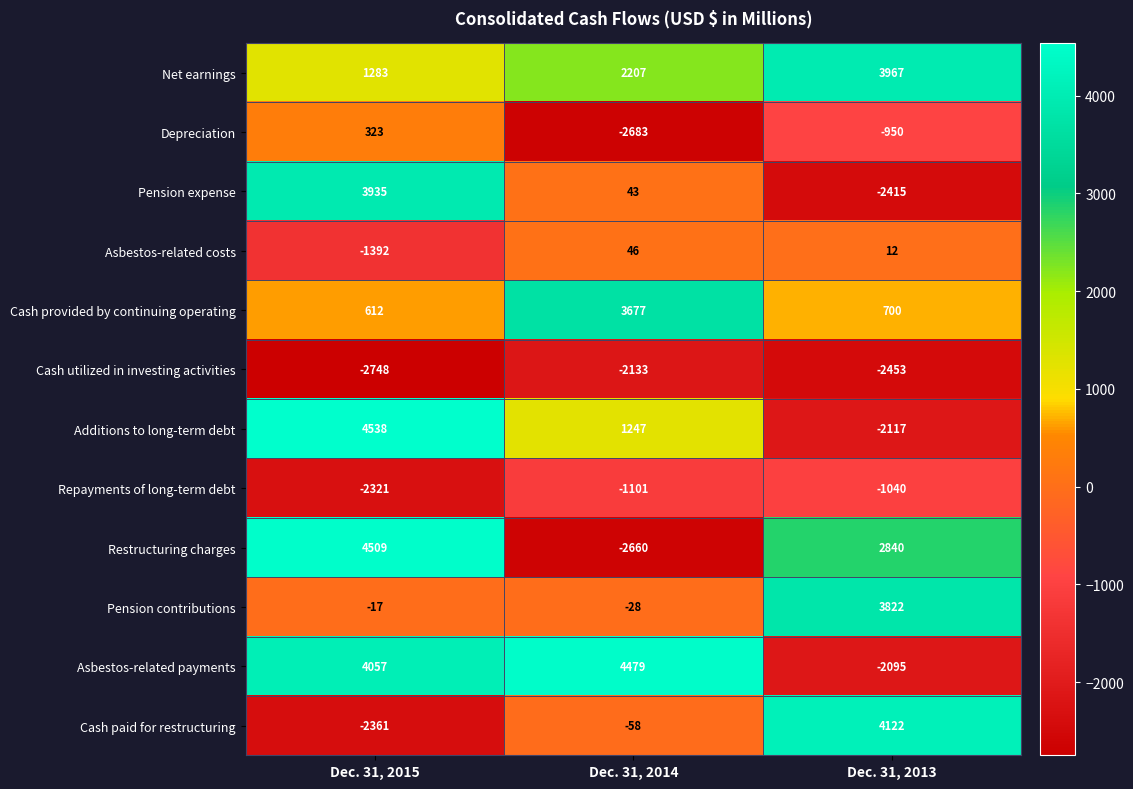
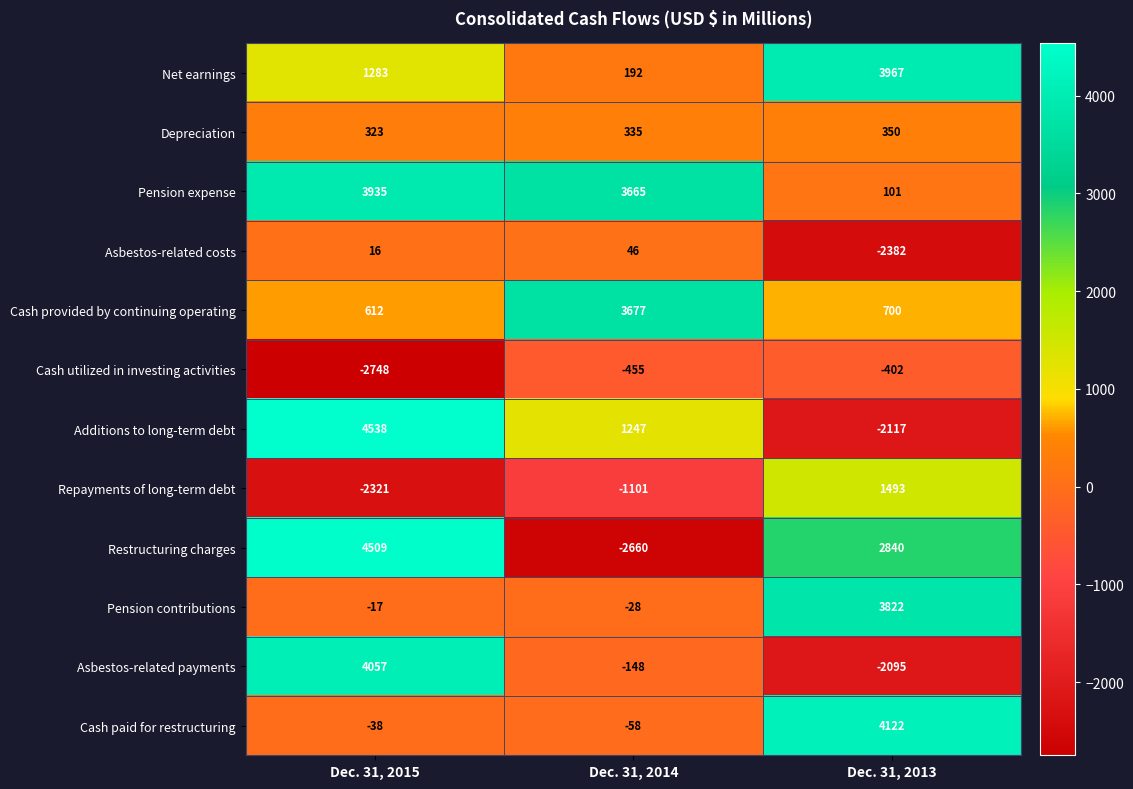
Net earnings, Dec. 31, 2014: 2207 -> 192
Depreciation, Dec. 31, 2014: -2683 -> 335
Depreciation, Dec. 31, 2013: -950 -> 350
Pension expense, Dec. 31, 2014: 43 -> 3665
Pension expense, Dec. 31, 2013: -2415 -> 101
Asbestos-related costs, Dec. 31, 2015: -1392 -> 16
Asbestos-related costs, Dec. 31, 2013: 12 -> -2382
Cash utilized in investing activities, Dec. 31, 2014: -2133 -> -455
Cash utilized in investing activities, Dec. 31, 2013: -2453 -> -402
Repayments of long-term debt, Dec. 31, 2013: -1040 -> 1493
Asbestos-related payments, Dec. 31, 2014: 4479 -> -148
Cash paid for restructuring, Dec. 31, 2015: -2361 -> -38
